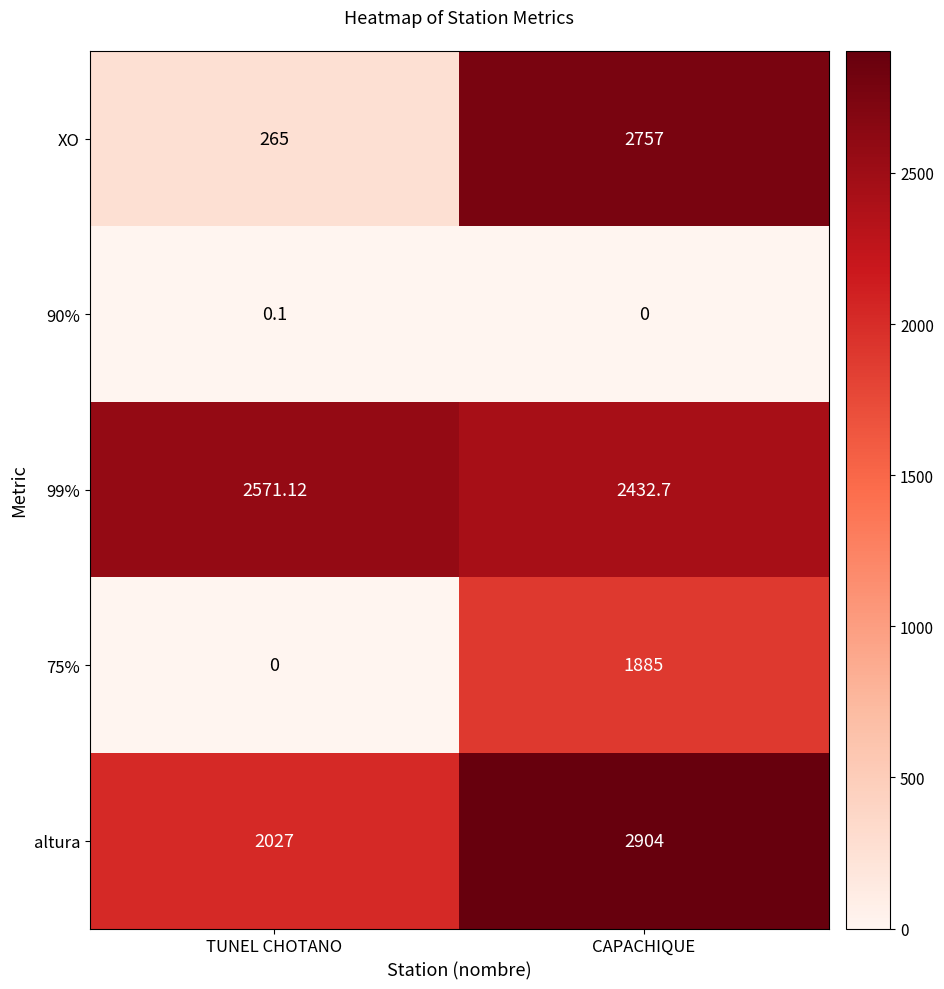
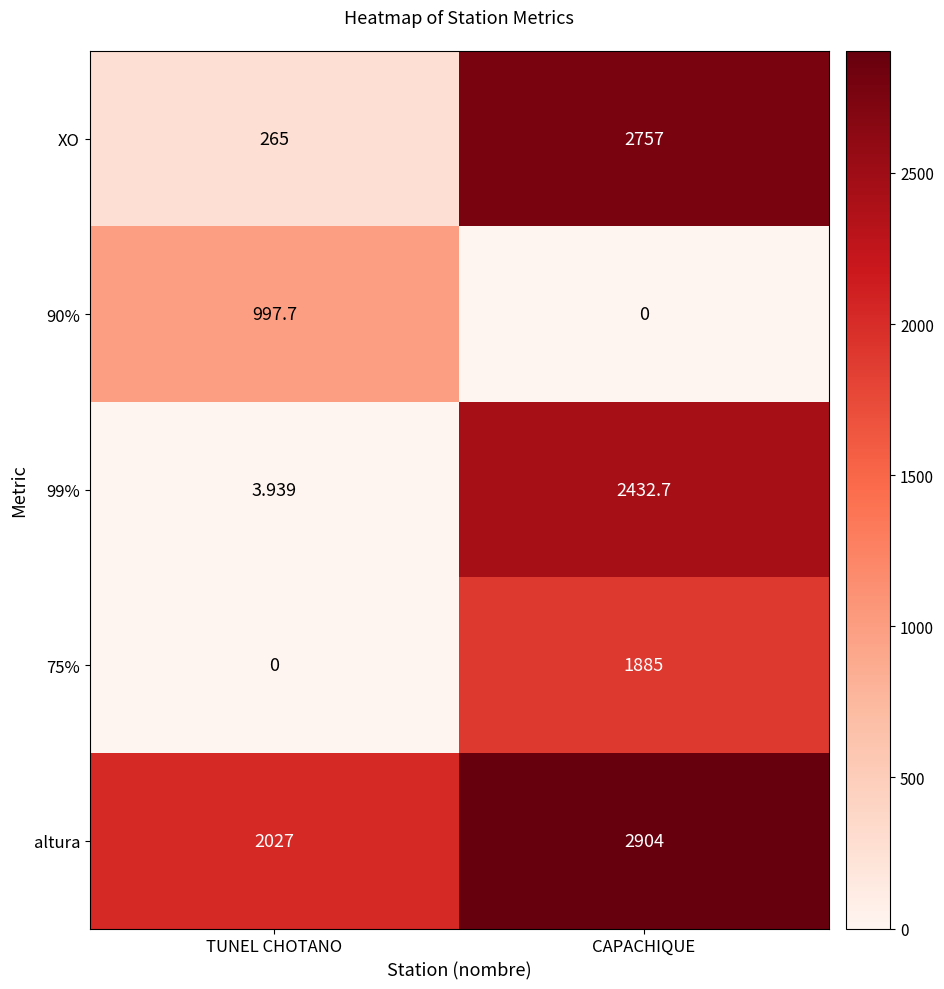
90%, TUNEL CHOTANO: 0.1 -> 997.7
99%, TUNEL CHOTANO: 2571.12 -> 3.939
